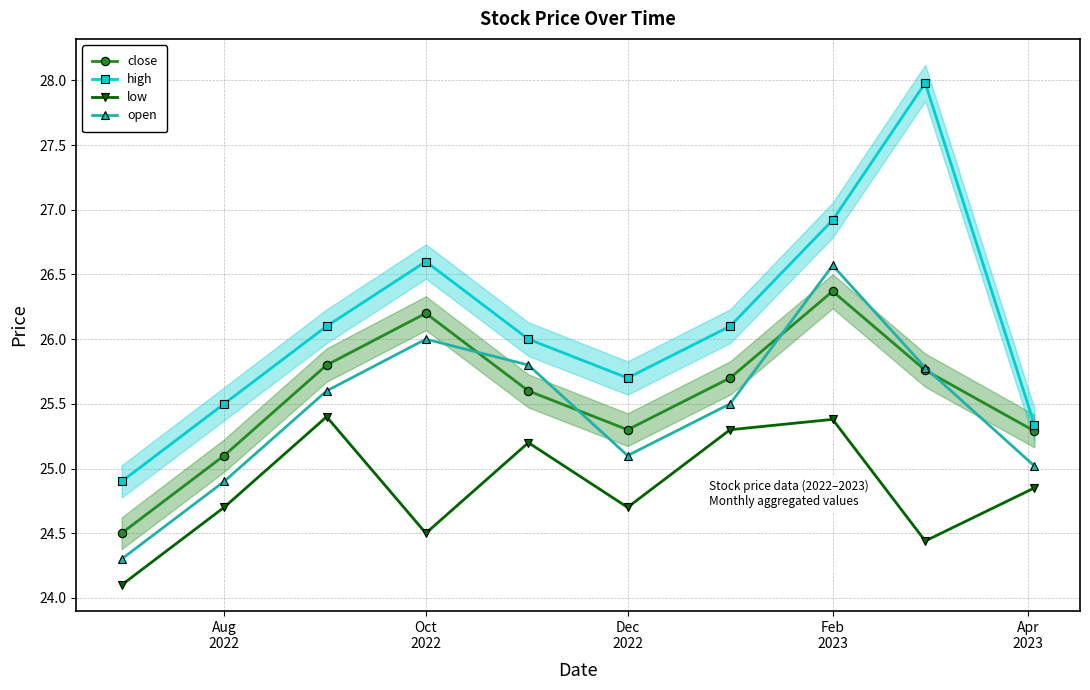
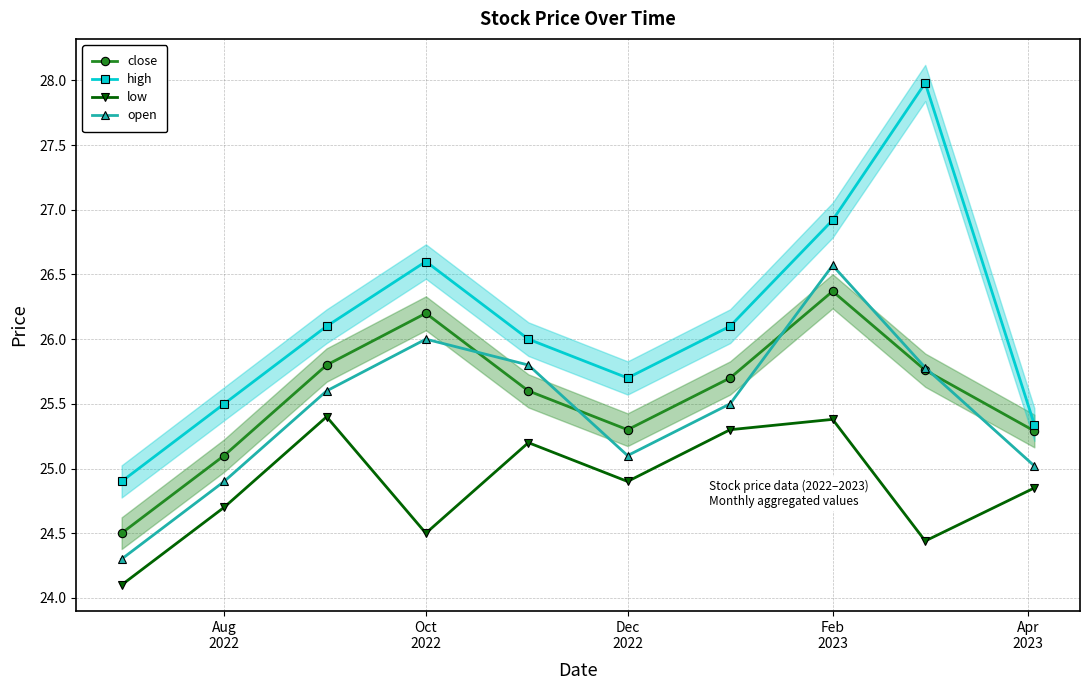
low, Dec 2022: 24.7 -> 24.9
